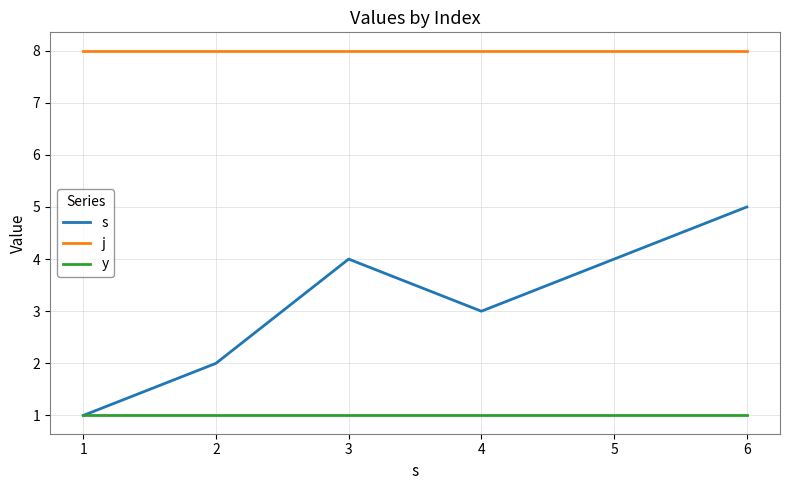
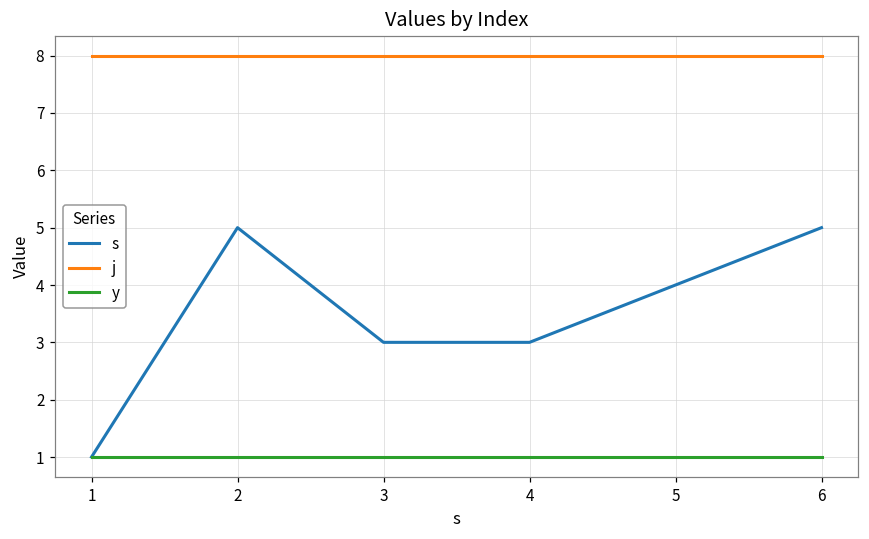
s, 2: 2 -> 5
s, 3: 4 -> 3
